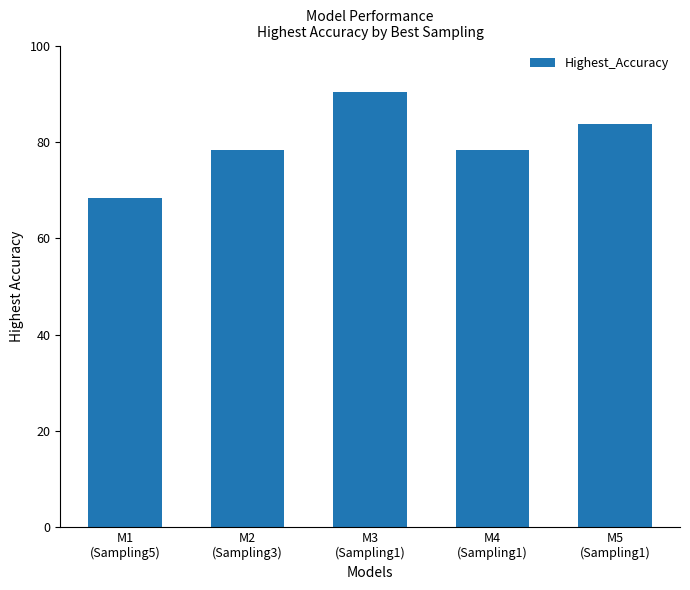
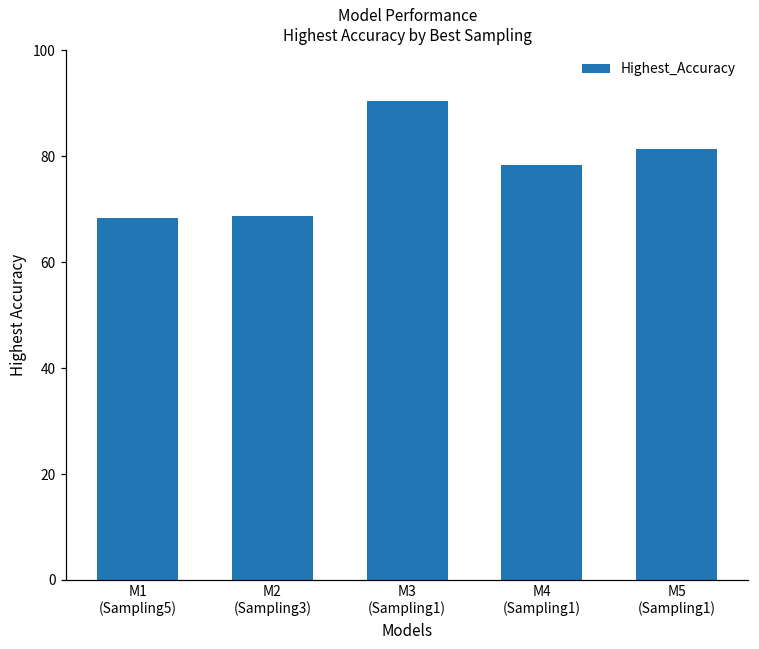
M2 (Sampling3): 78 -> 69
M5 (Sampling1): 84 -> 81
